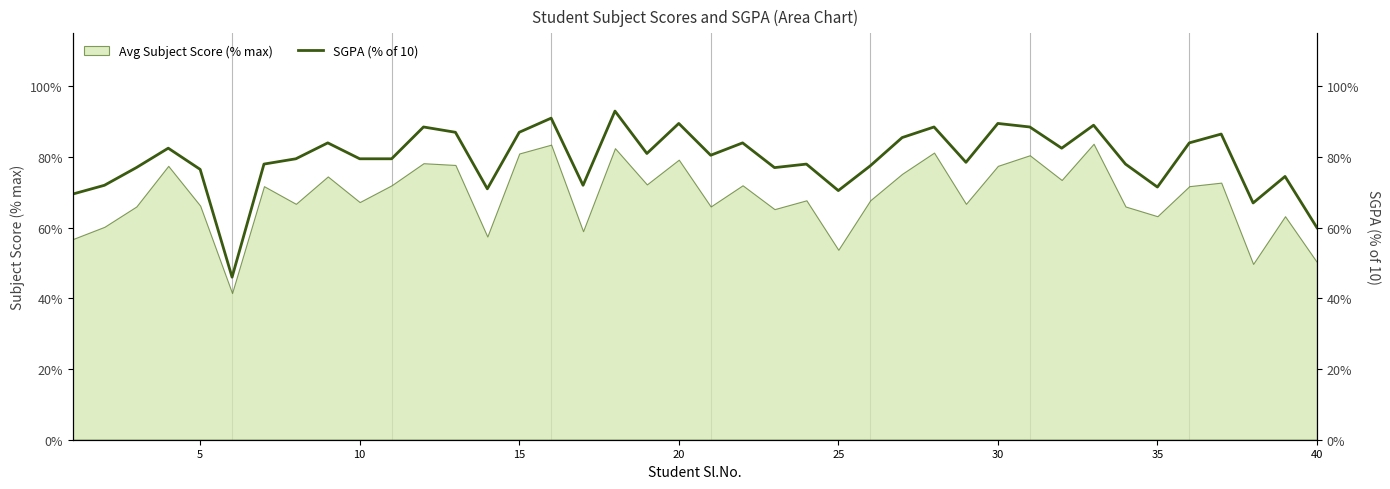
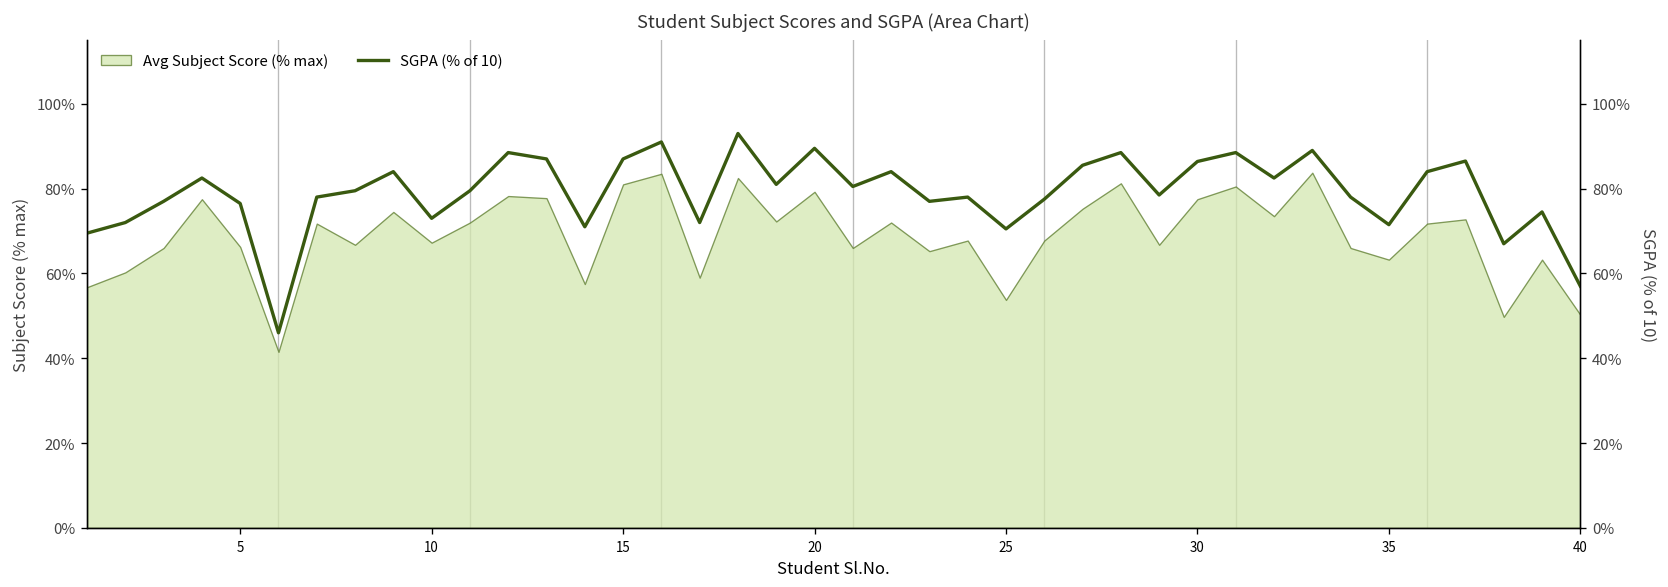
SGPA (% of 10), 10: 80% -> 73%
SGPA (% of 10), 30: 89% -> 86%
SGPA (% of 10), 40: 60% -> 57%
